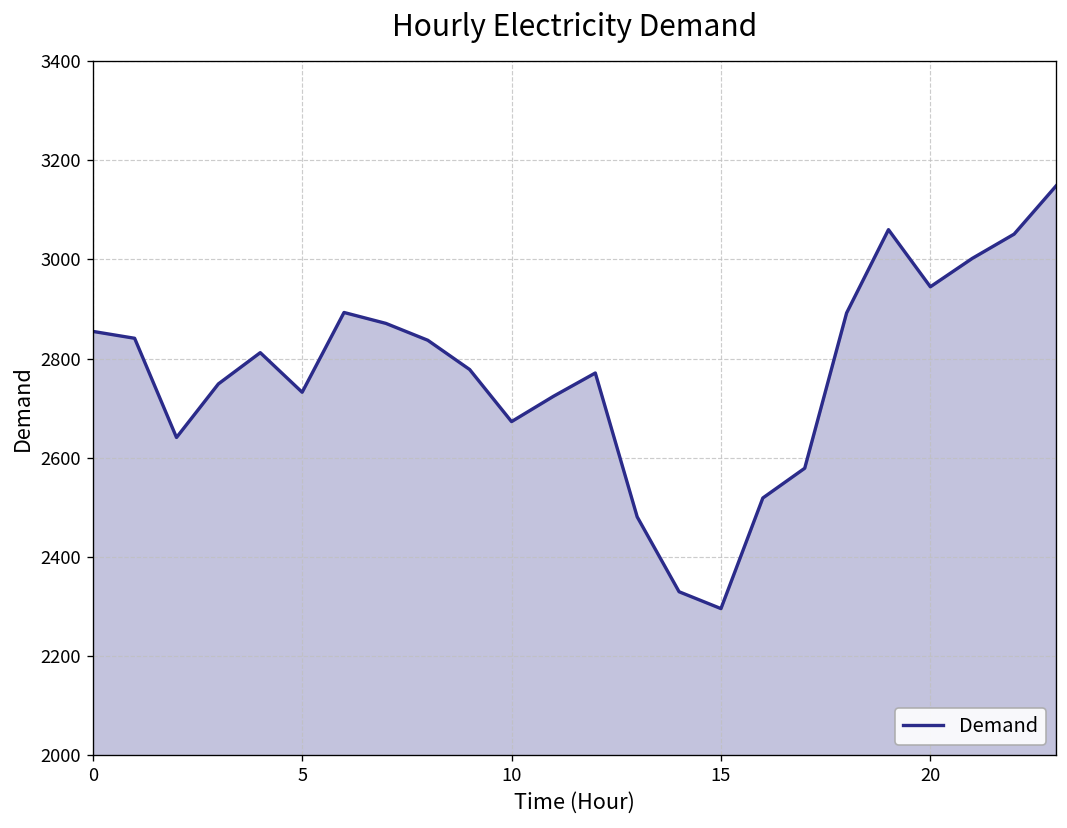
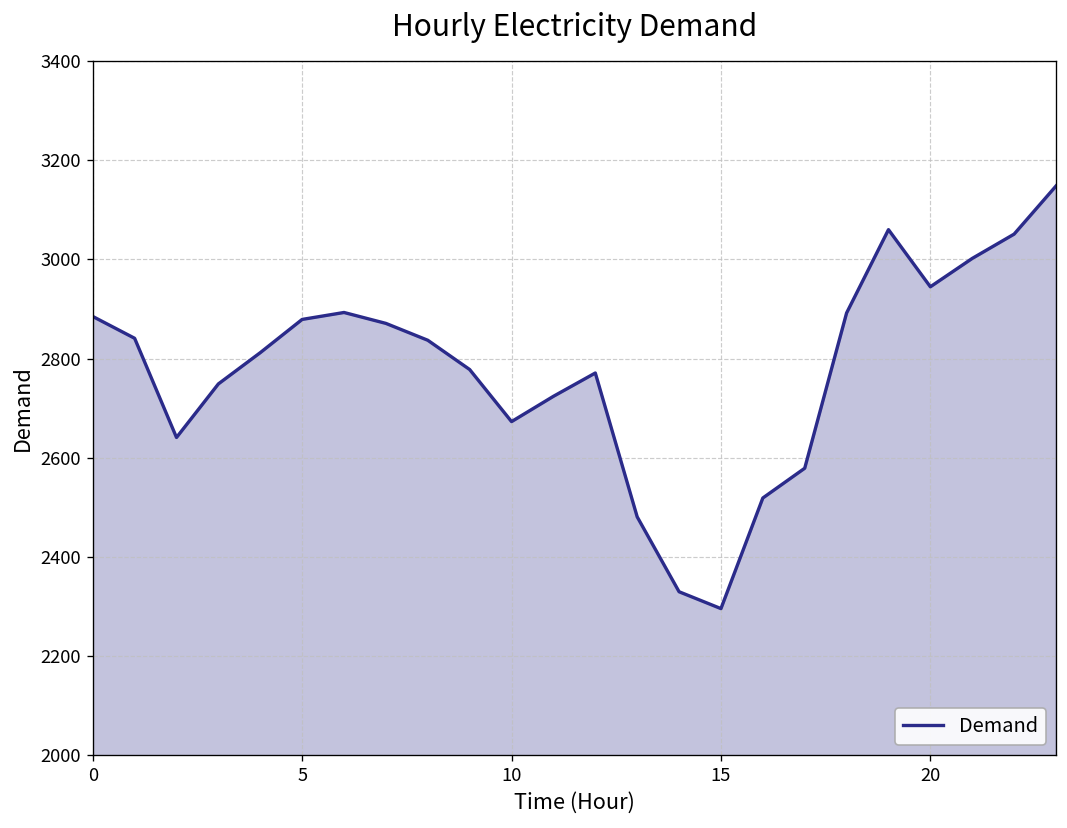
0: 2850 -> 2890
5: 2730 -> 2880
